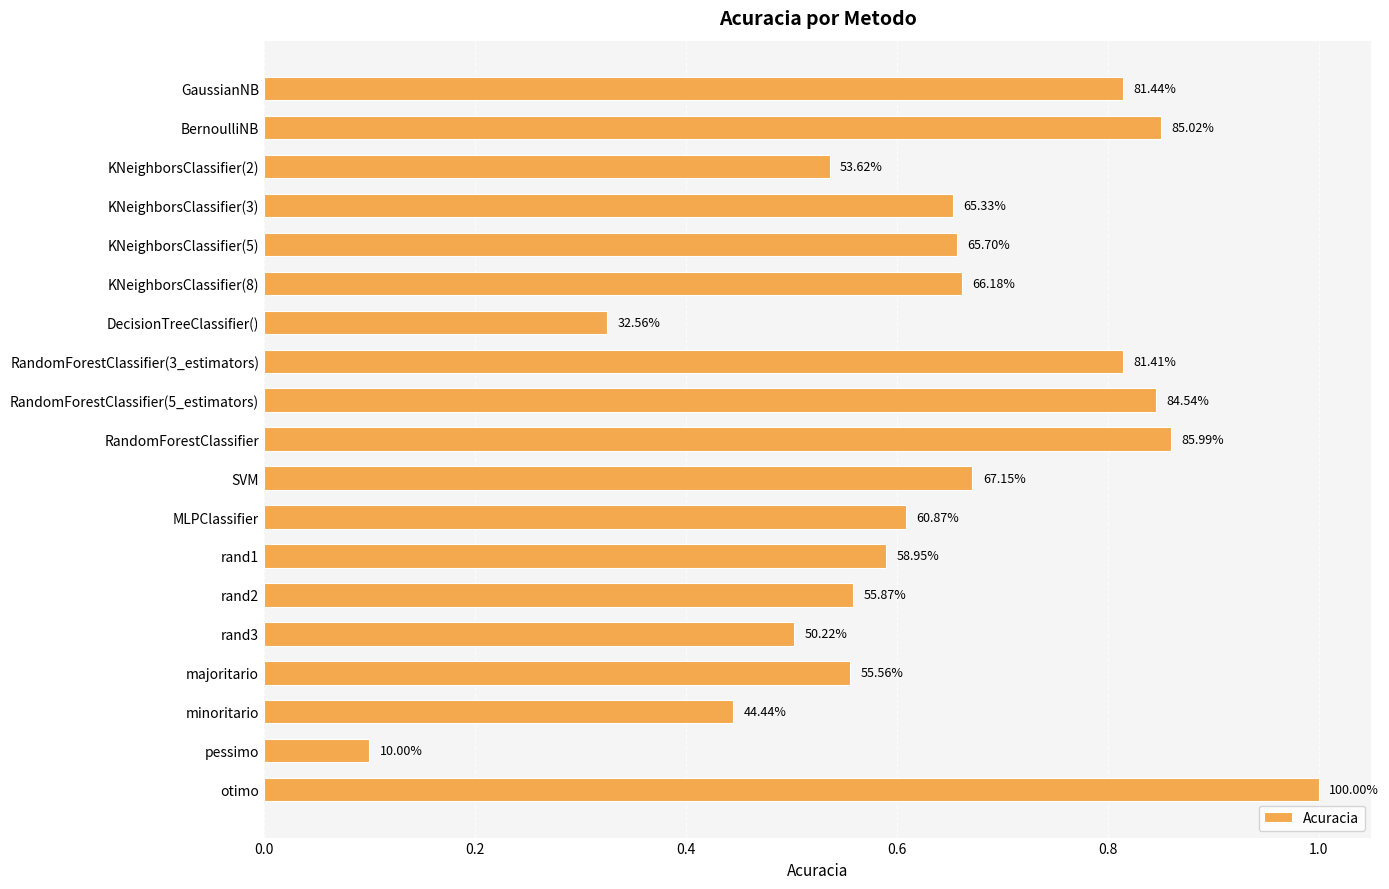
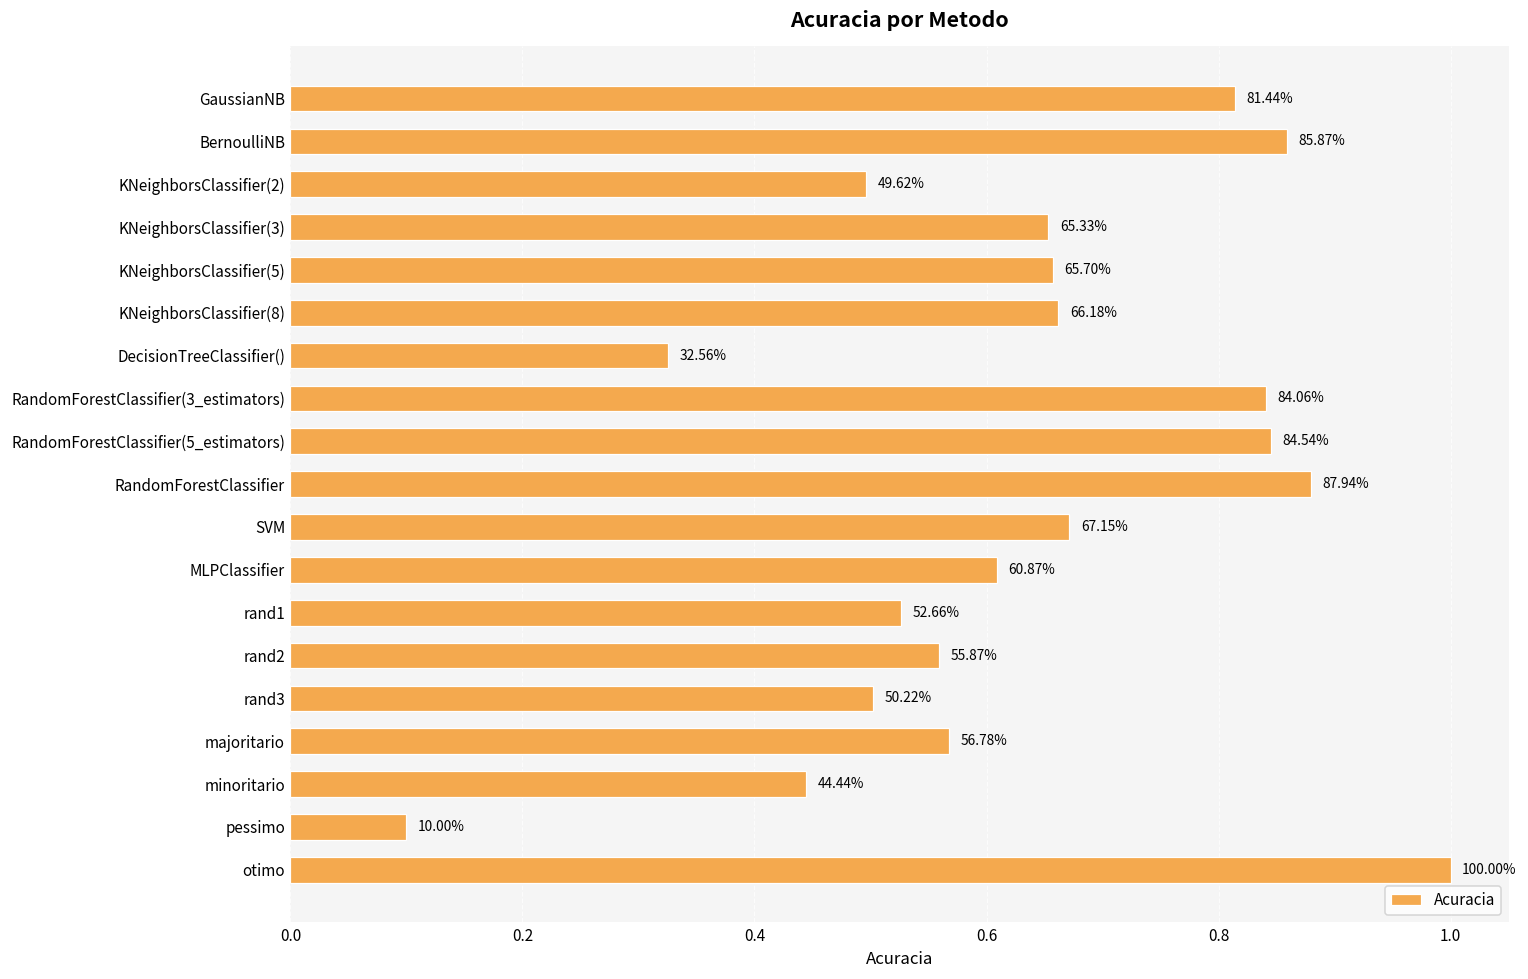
BernoulliNB: 85.02% -> 85.87%
KNeighborsClassifier(2): 53.62% -> 49.62%
RandomForestClassifier(3_estimators): 81.41% -> 84.06%
RandomForestClassifier: 85.99% -> 87.94%
rand1: 58.95% -> 52.66%
majoritario: 55.56% -> 56.78%
